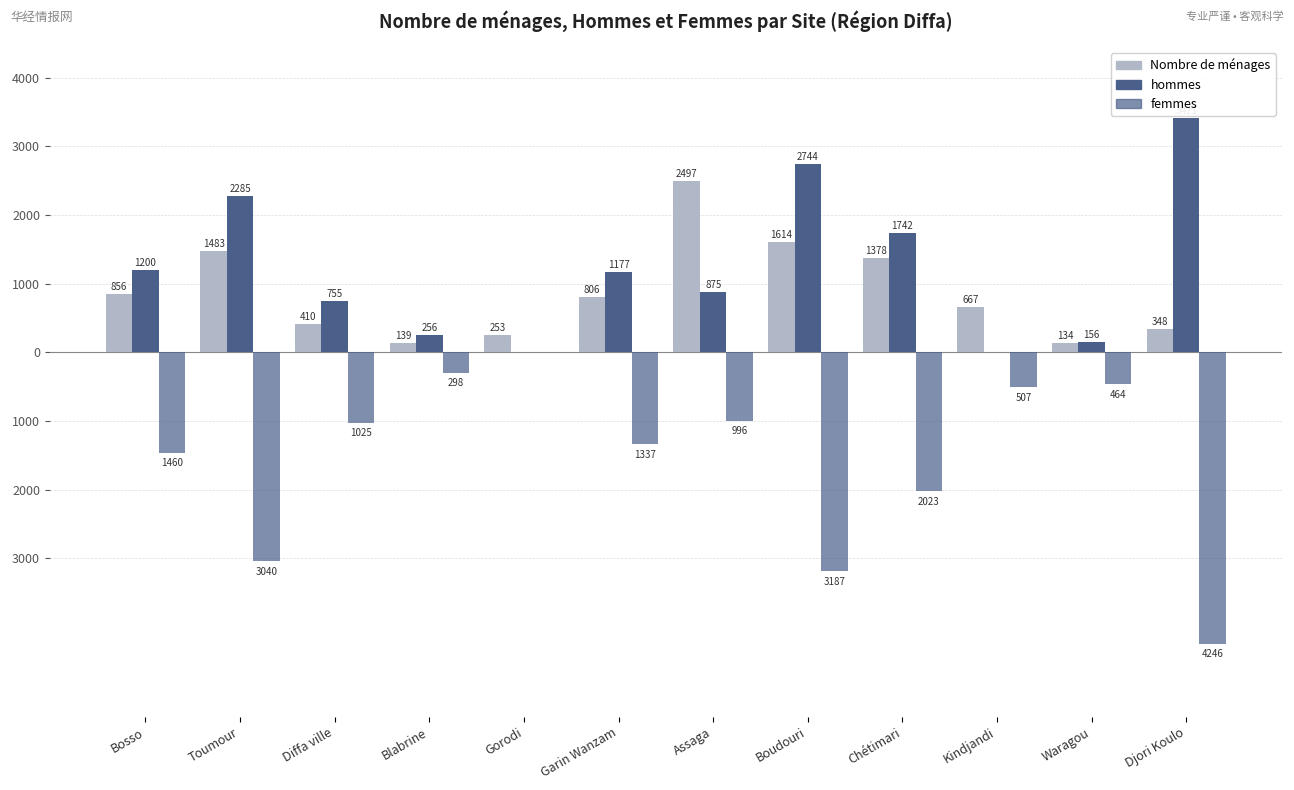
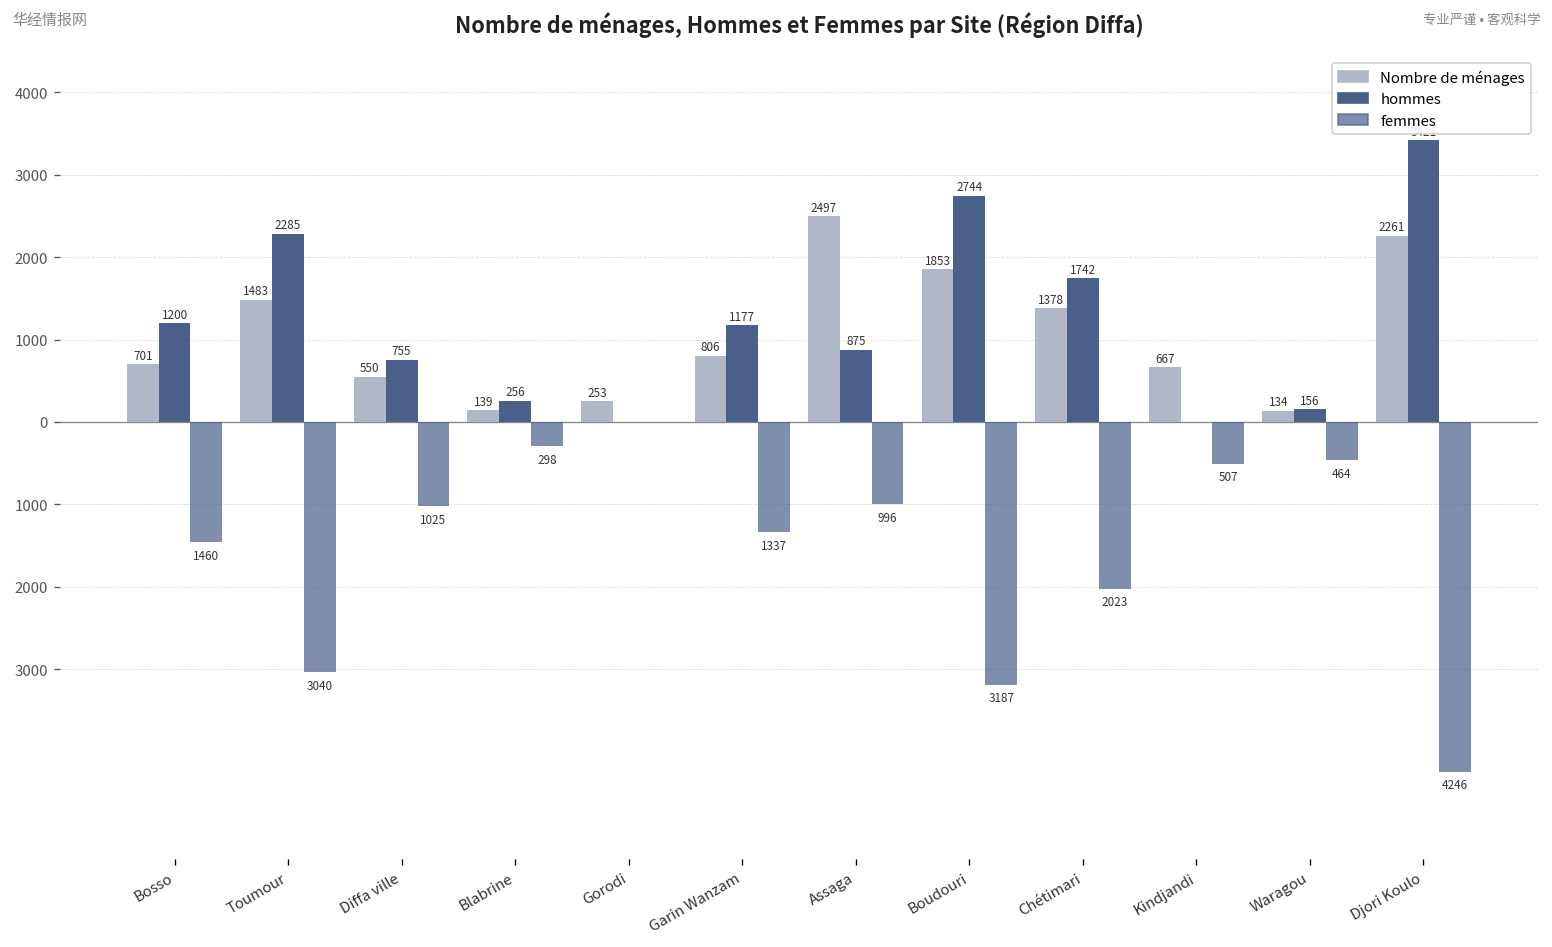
Nombre de ménages, Bosso: 856 -> 701
Nombre de ménages, Diffa ville: 410 -> 550
Nombre de ménages, Boudouri: 1614 -> 1853
Nombre de ménages, Djori Koulo: 348 -> 2261
